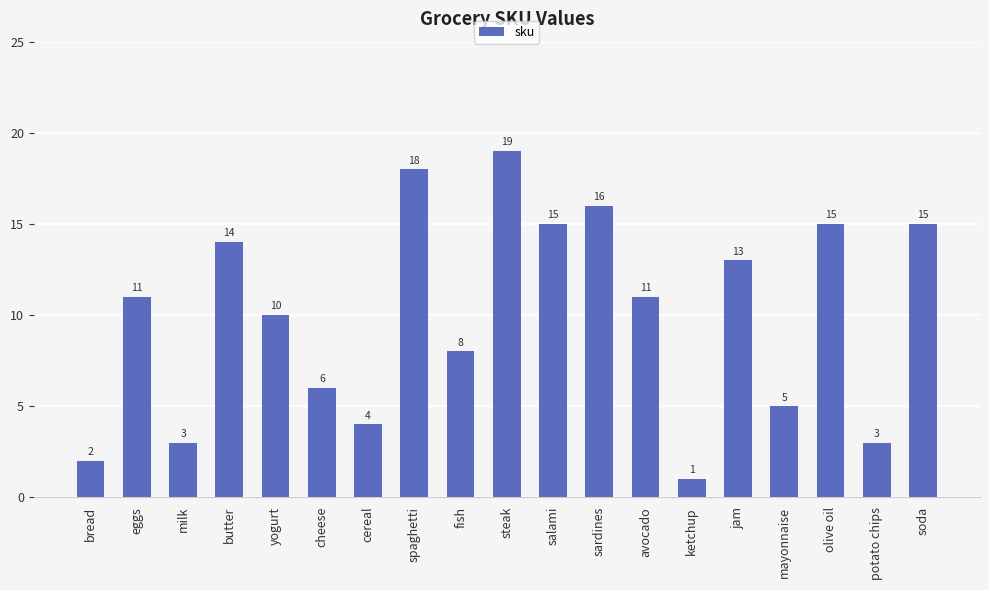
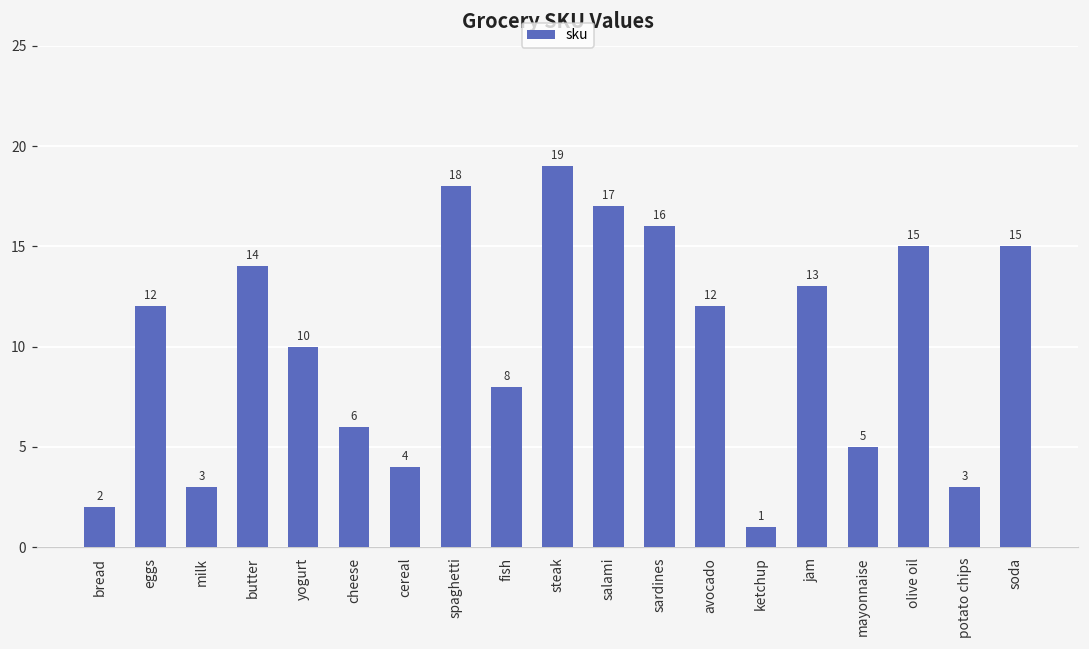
eggs: 11 -> 12
salami: 15 -> 17
avocado: 11 -> 12
